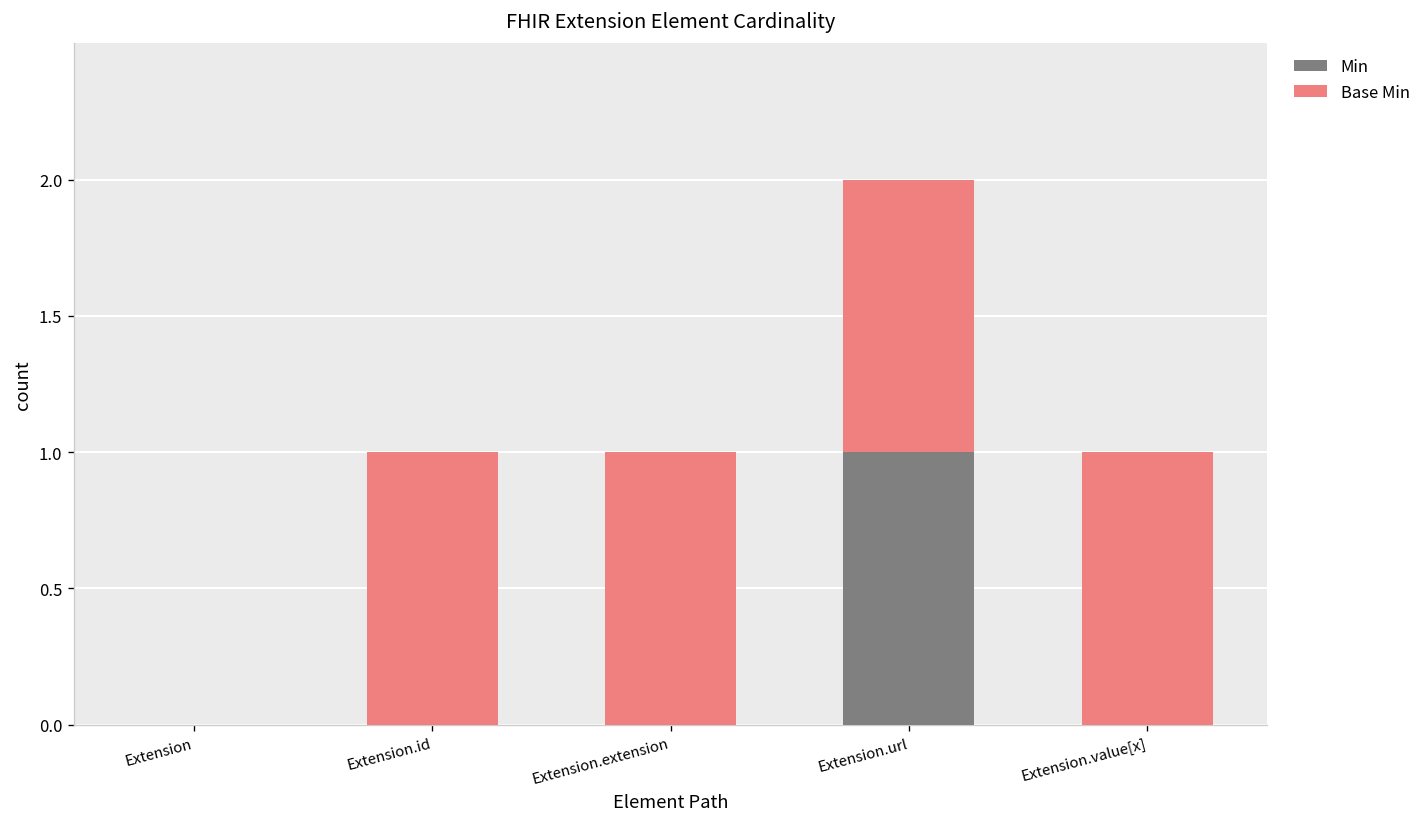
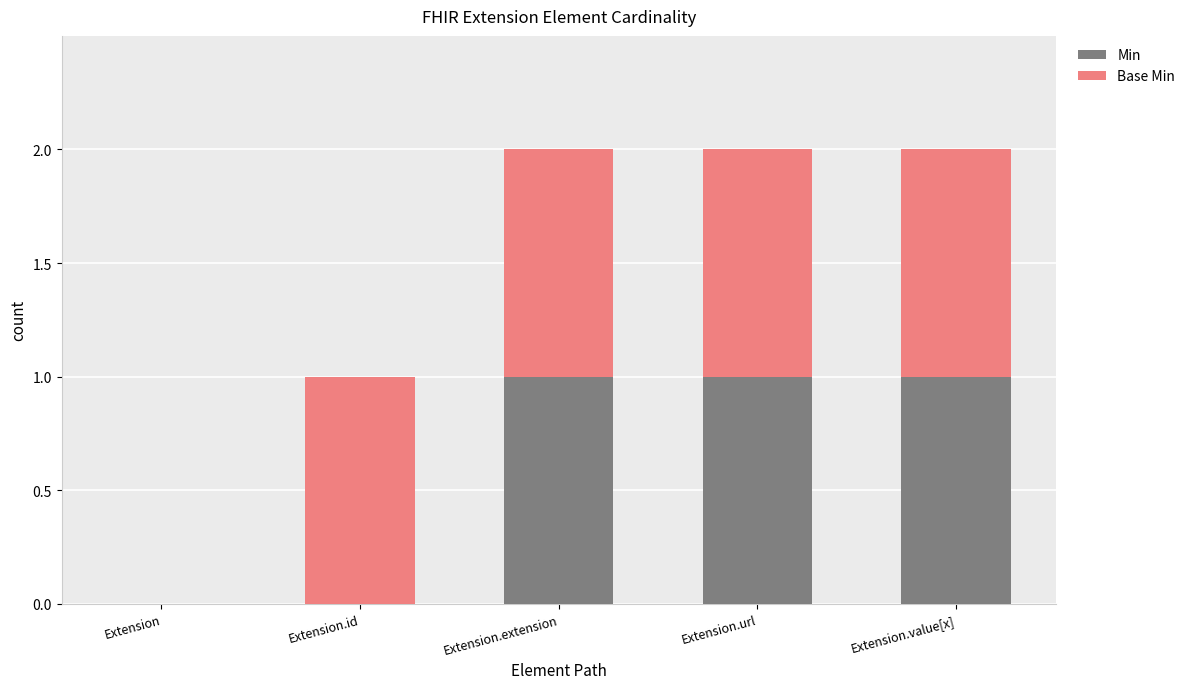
Min, Extension.extension: 0 -> 1
Min, Extension.value[x]: 0 -> 1
